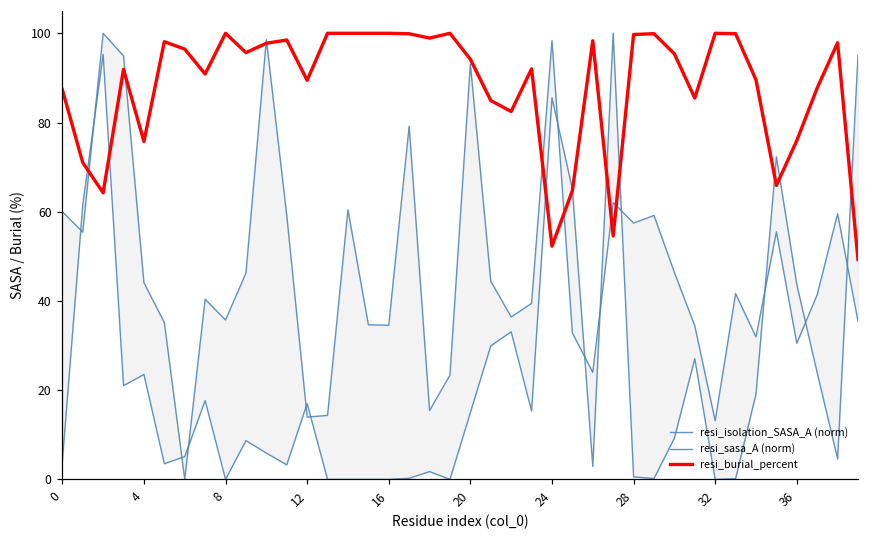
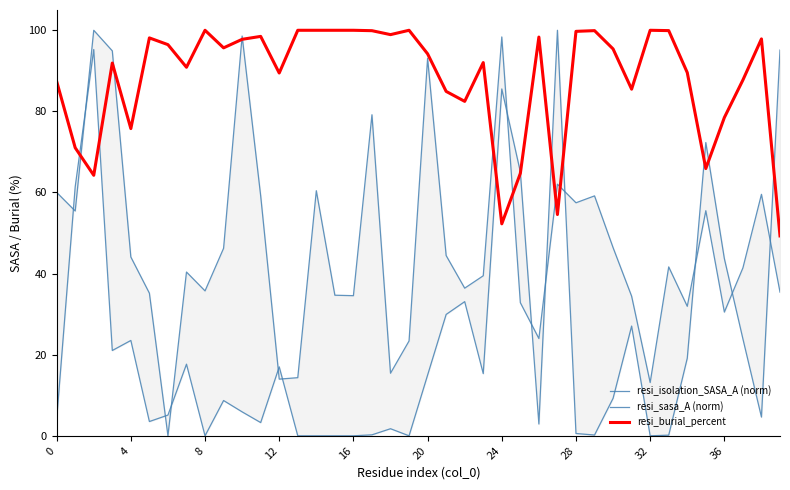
resi_burial_percent, 36: 76 -> 78
